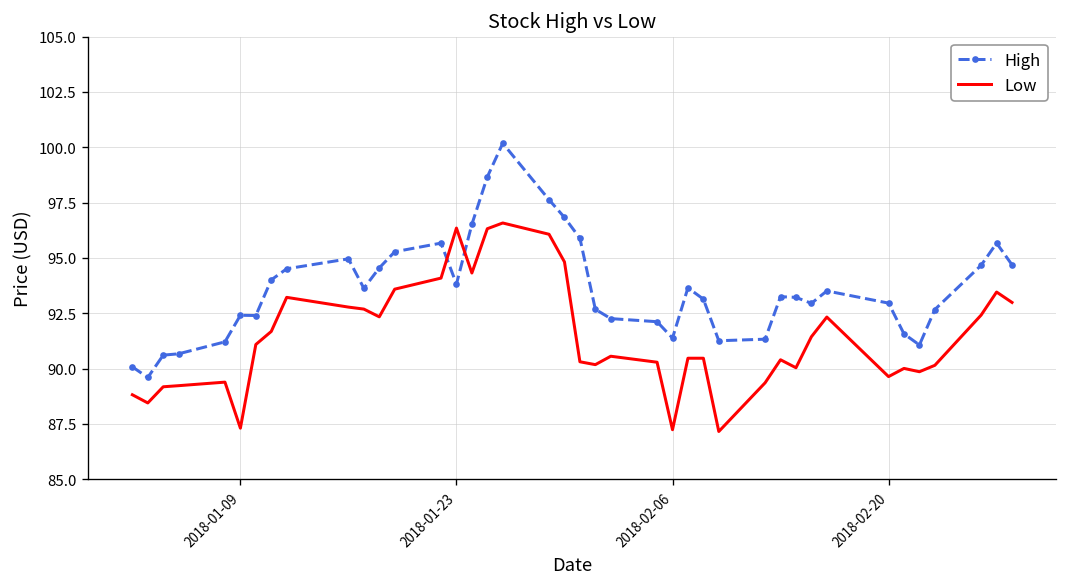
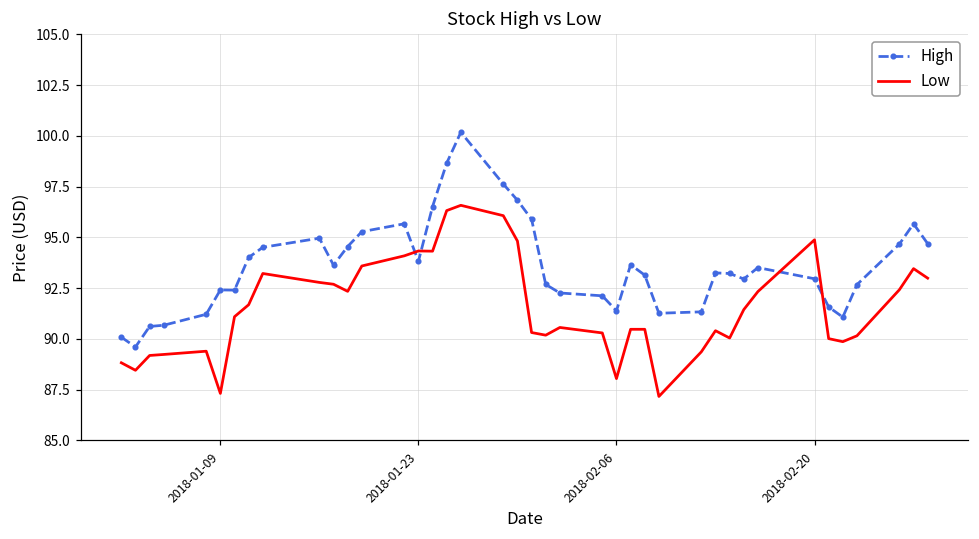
Low, 2018-01-23: 96.4 -> 94.3
Low, 2018-02-06: 87.2 -> 88.0
Low, 2018-02-20: 89.6 -> 94.9
